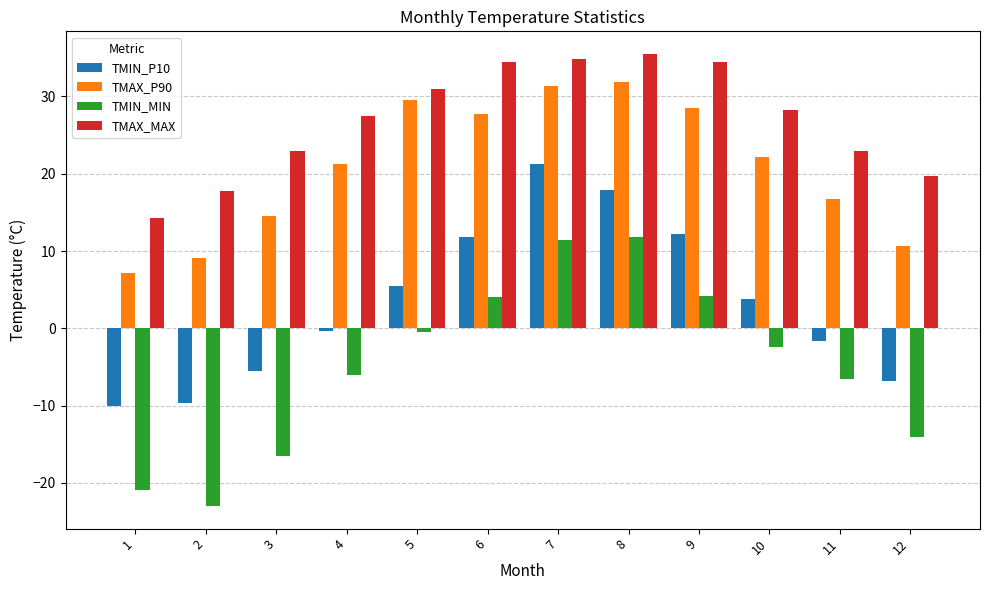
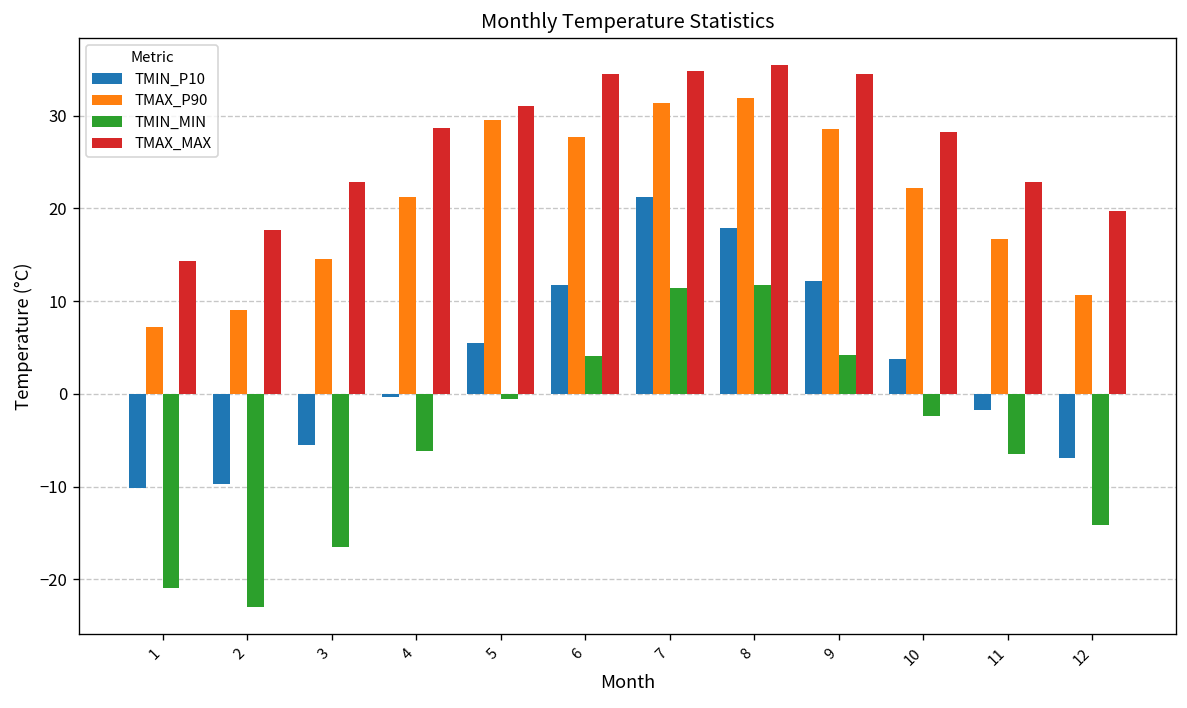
TMAX_MAX, 4: 28 -> 29
